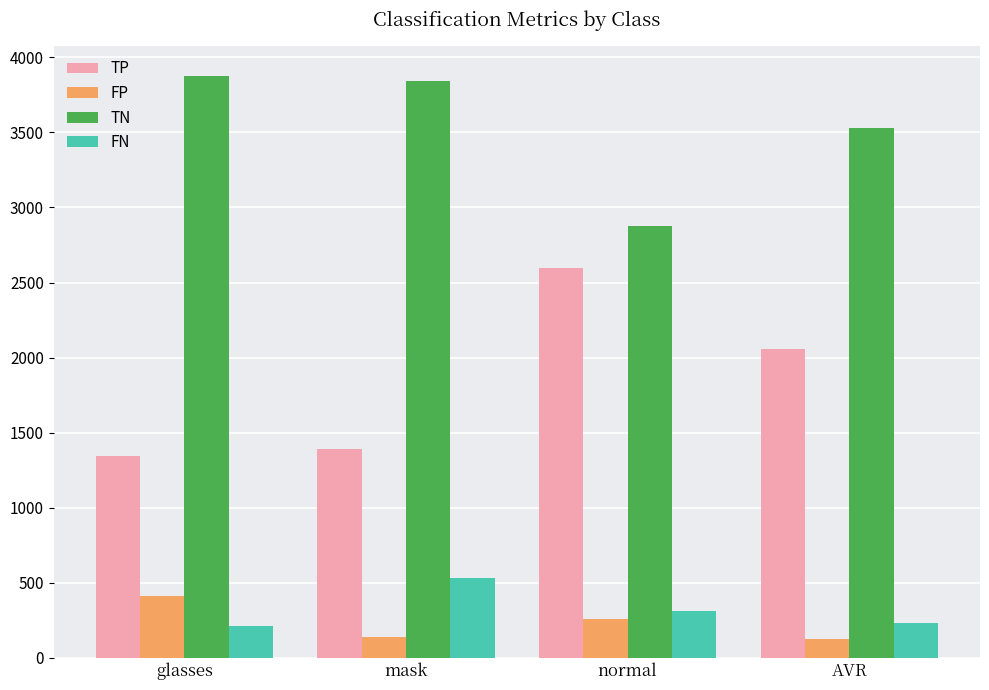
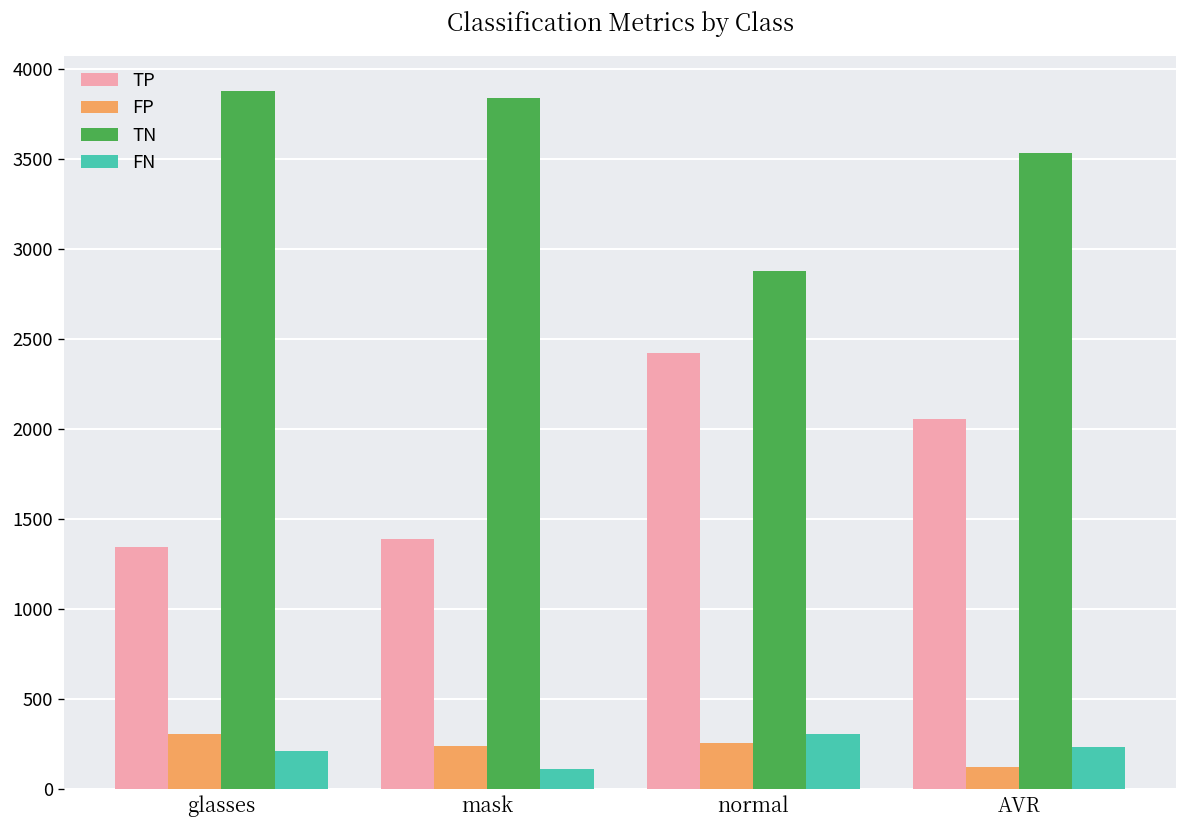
FP, glasses: 410 -> 310
FP, mask: 140 -> 240
FN, mask: 530 -> 110
TP, normal: 2600 -> 2420
